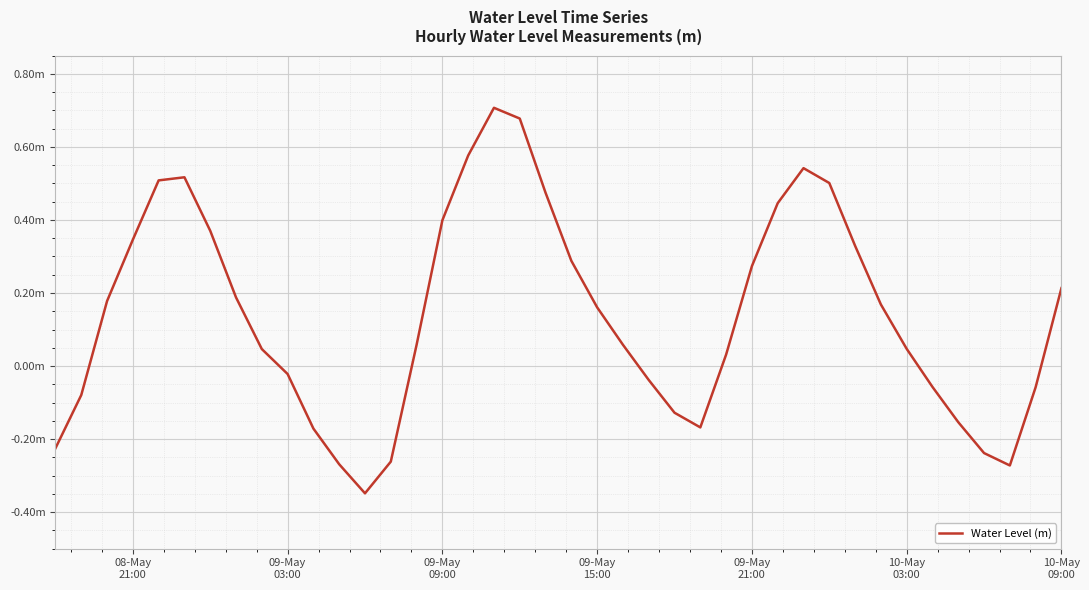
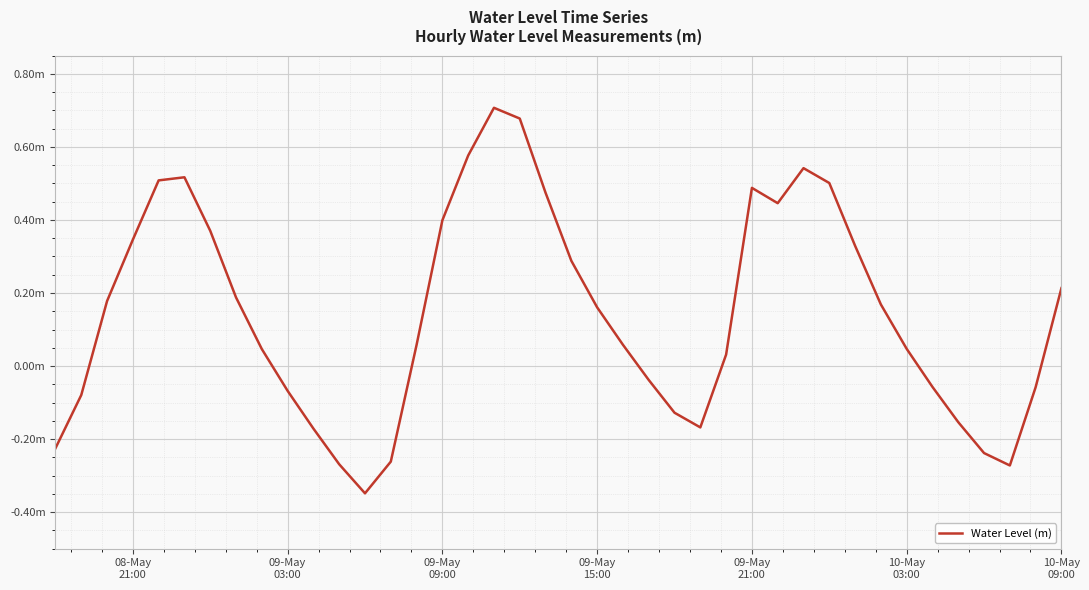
09-May 03:00: -0.02m -> -0.07m
09-May 21:00: 0.27m -> 0.49m
